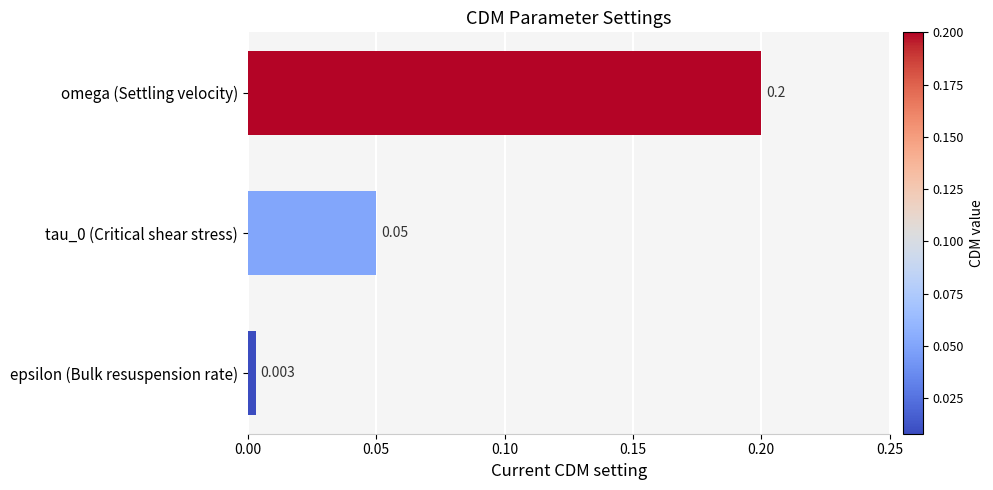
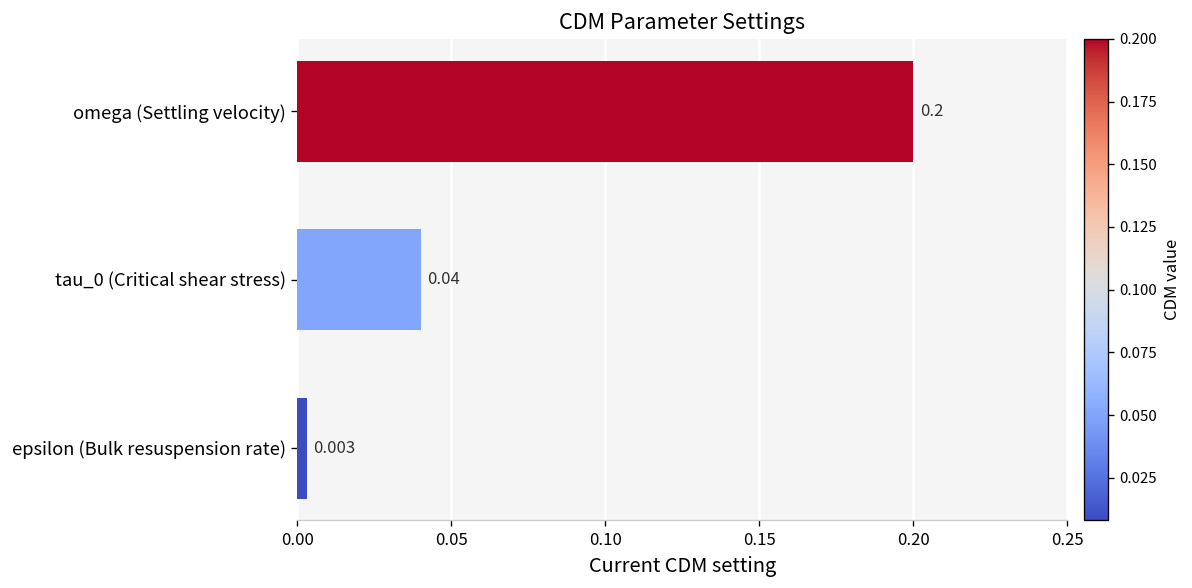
tau_0 (Critical shear stress): 0.05 -> 0.04
